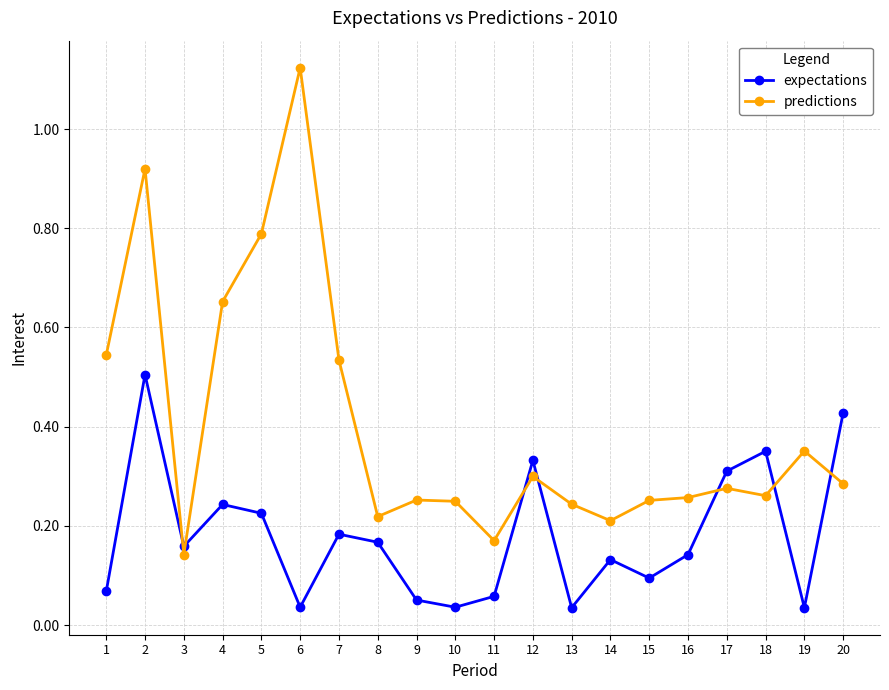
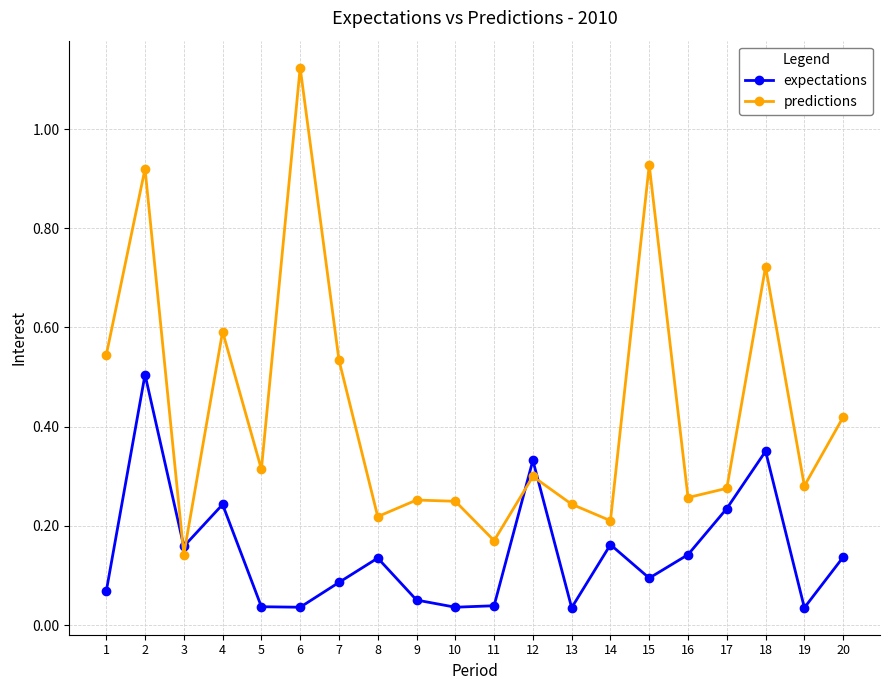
predictions, 4: 0.65 -> 0.59
expectations, 5: 0.23 -> 0.04
predictions, 5: 0.79 -> 0.31
expectations, 7: 0.18 -> 0.09
expectations, 8: 0.17 -> 0.14
expectations, 11: 0.06 -> 0.04
expectations, 14: 0.13 -> 0.16
predictions, 15: 0.25 -> 0.93
expectations, 17: 0.31 -> 0.23
predictions, 18: 0.26 -> 0.72
predictions, 19: 0.35 -> 0.28
expectations, 20: 0.43 -> 0.14
predictions, 20: 0.28 -> 0.42
